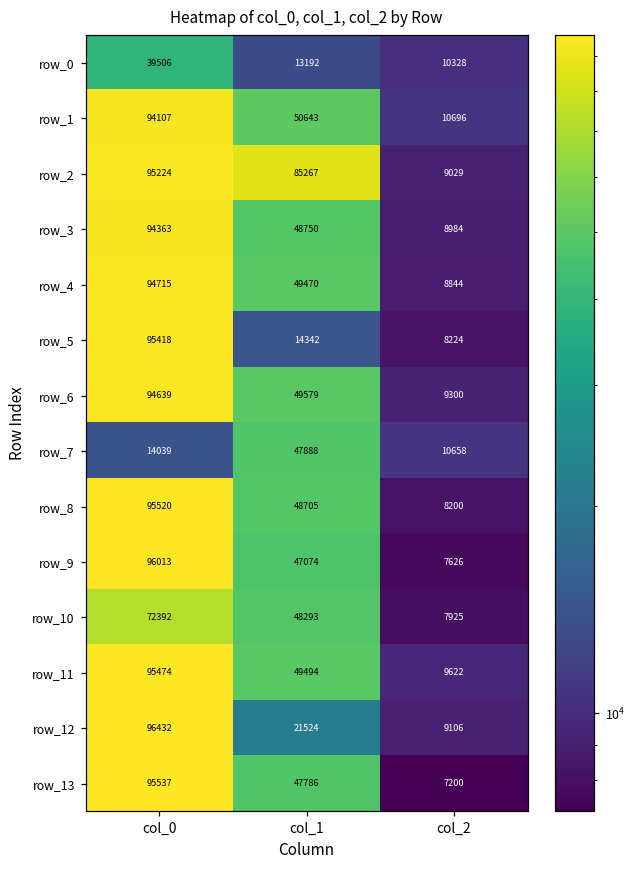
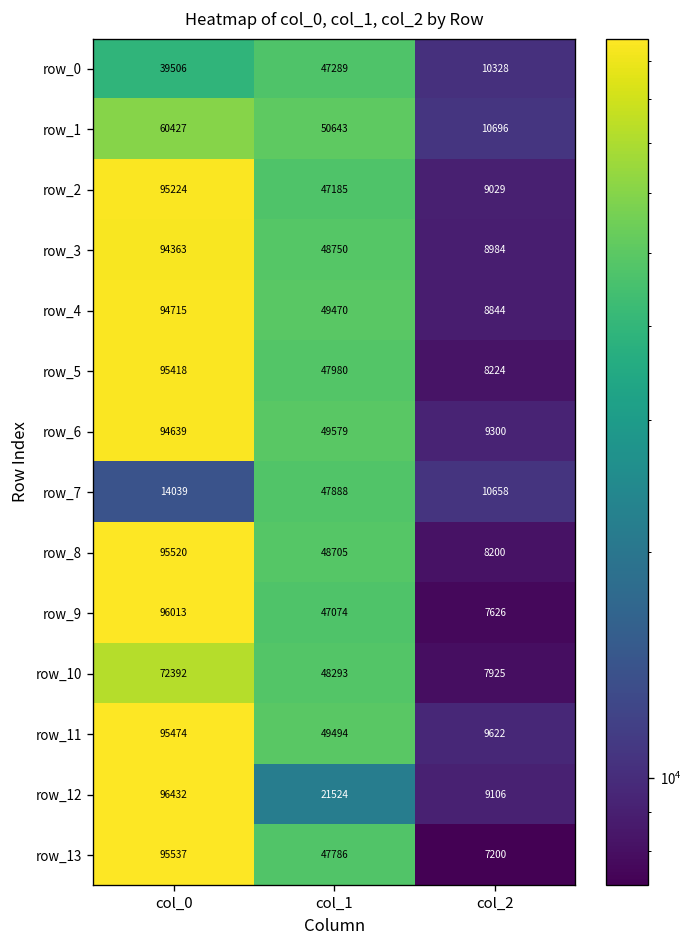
row_0, col_1: 13192 -> 47289
row_1, col_0: 94107 -> 60427
row_2, col_1: 85267 -> 47185
row_5, col_1: 14342 -> 47980
